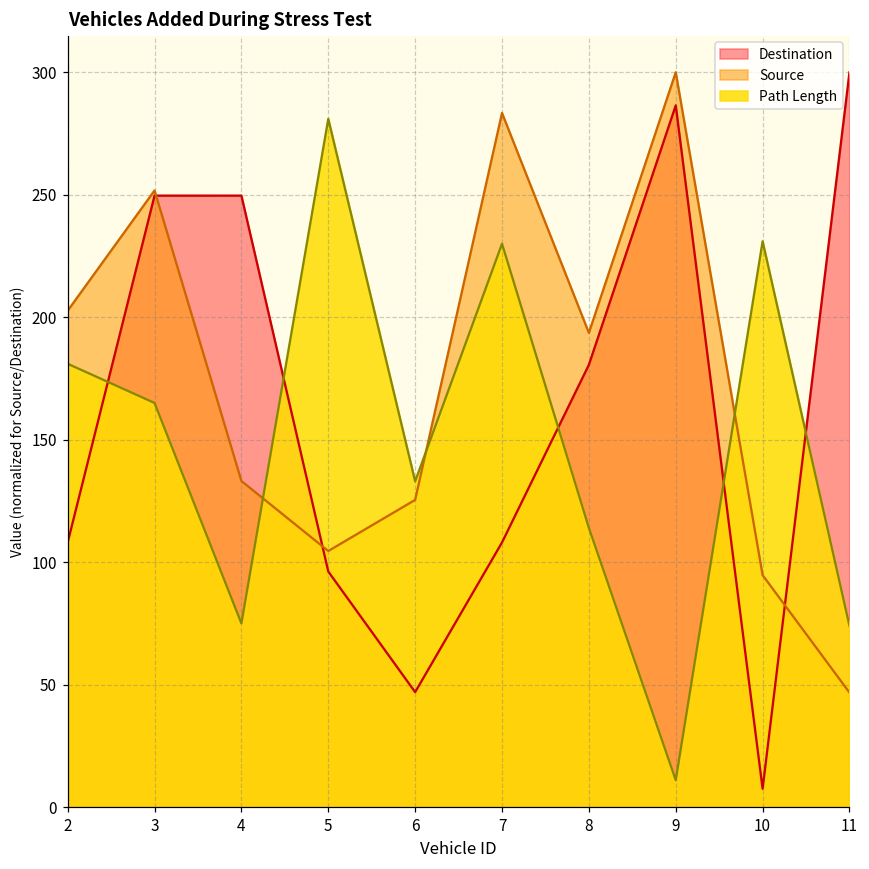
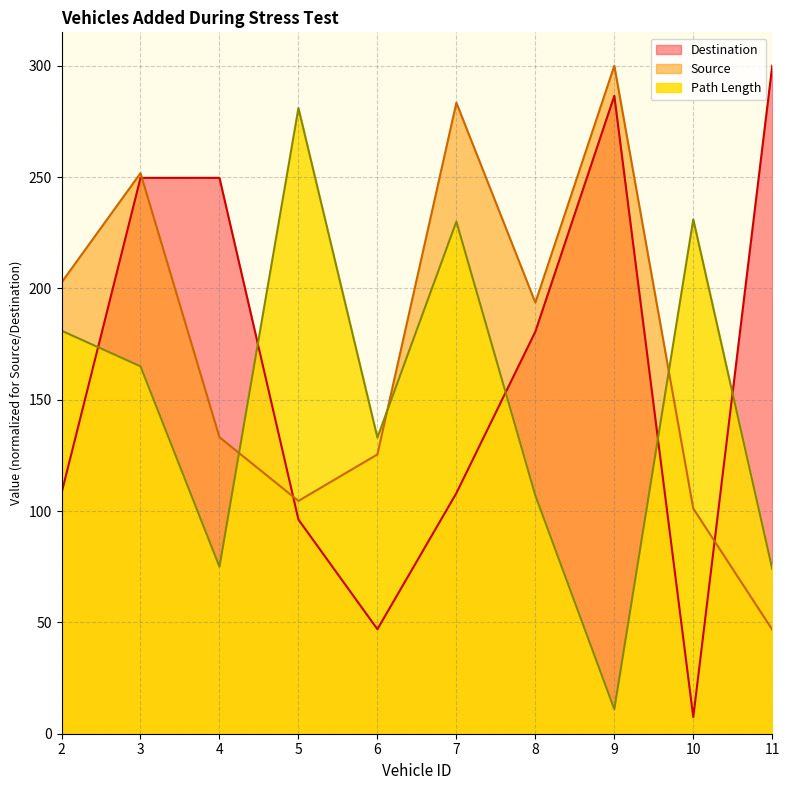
Path Length, 8: 114 -> 107
Source, 10: 95 -> 101
